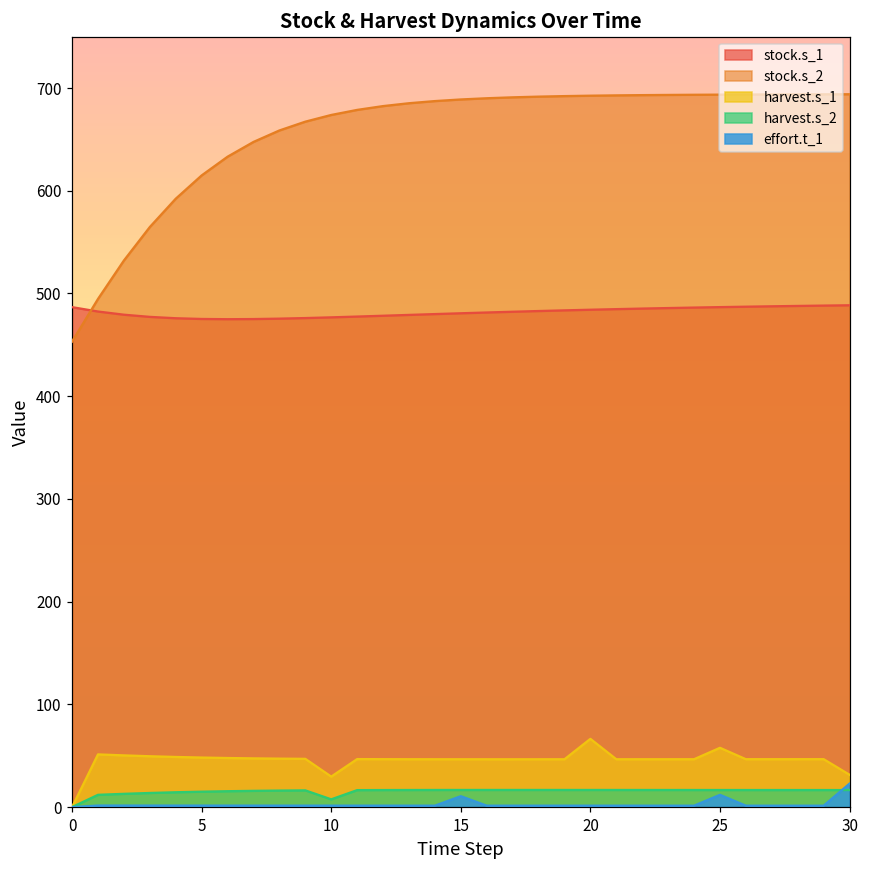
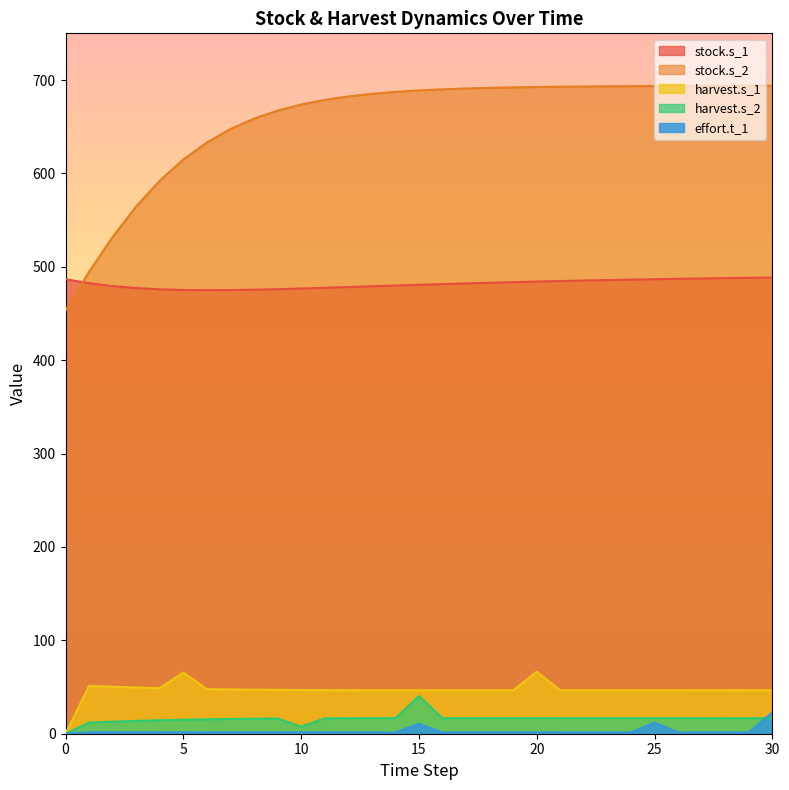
harvest.s_1, 5: 50 -> 70
harvest.s_1, 10: 30 -> 50
harvest.s_2, 15: 20 -> 40
harvest.s_1, 25: 60 -> 50
harvest.s_1, 30: 30 -> 50
